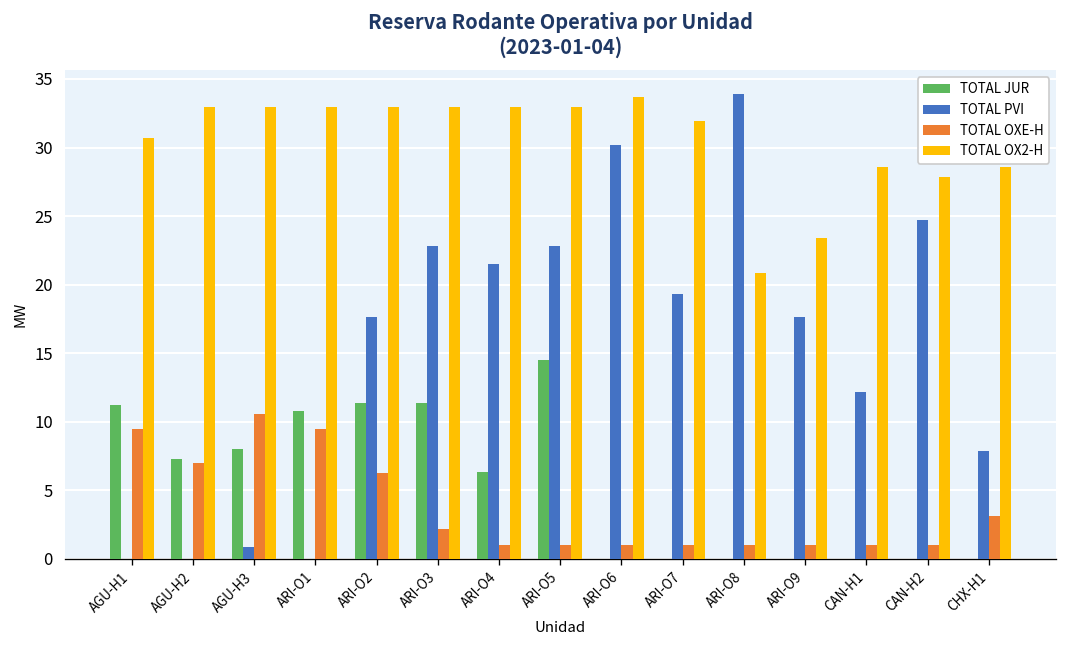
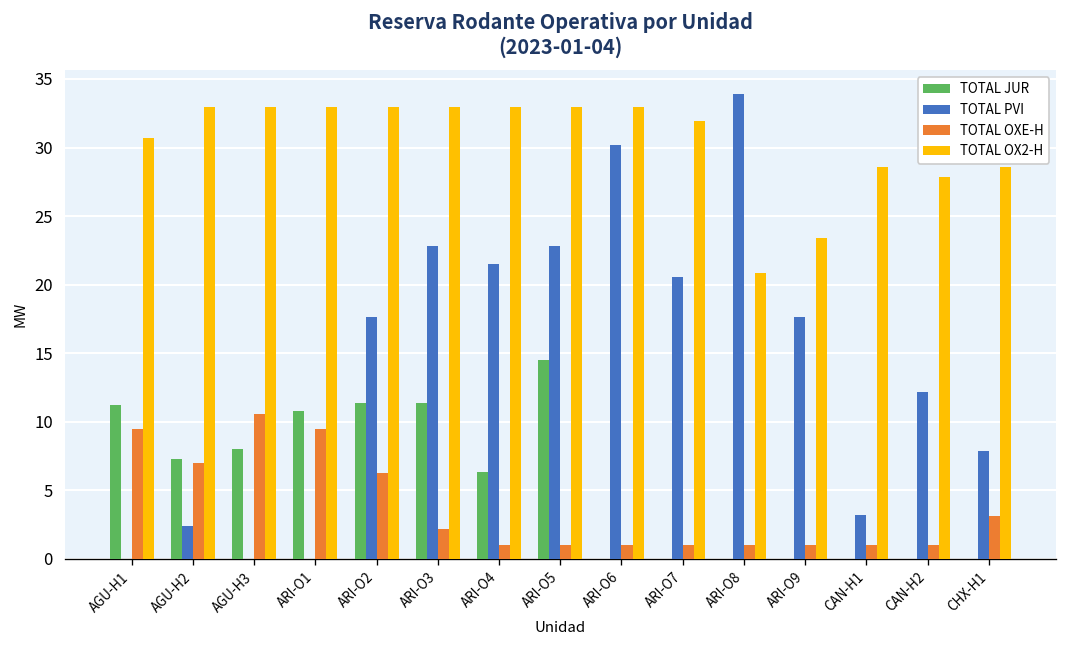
TOTAL PVI, AGU-H2: 0.0 -> 2.4
TOTAL PVI, AGU-H3: 0.9 -> 0.0
TOTAL OX2-H, ARI-O6: 33.7 -> 32.9
TOTAL PVI, ARI-O7: 19.3 -> 20.5
TOTAL PVI, CAN-H1: 12.1 -> 3.2
TOTAL PVI, CAN-H2: 24.7 -> 12.2
